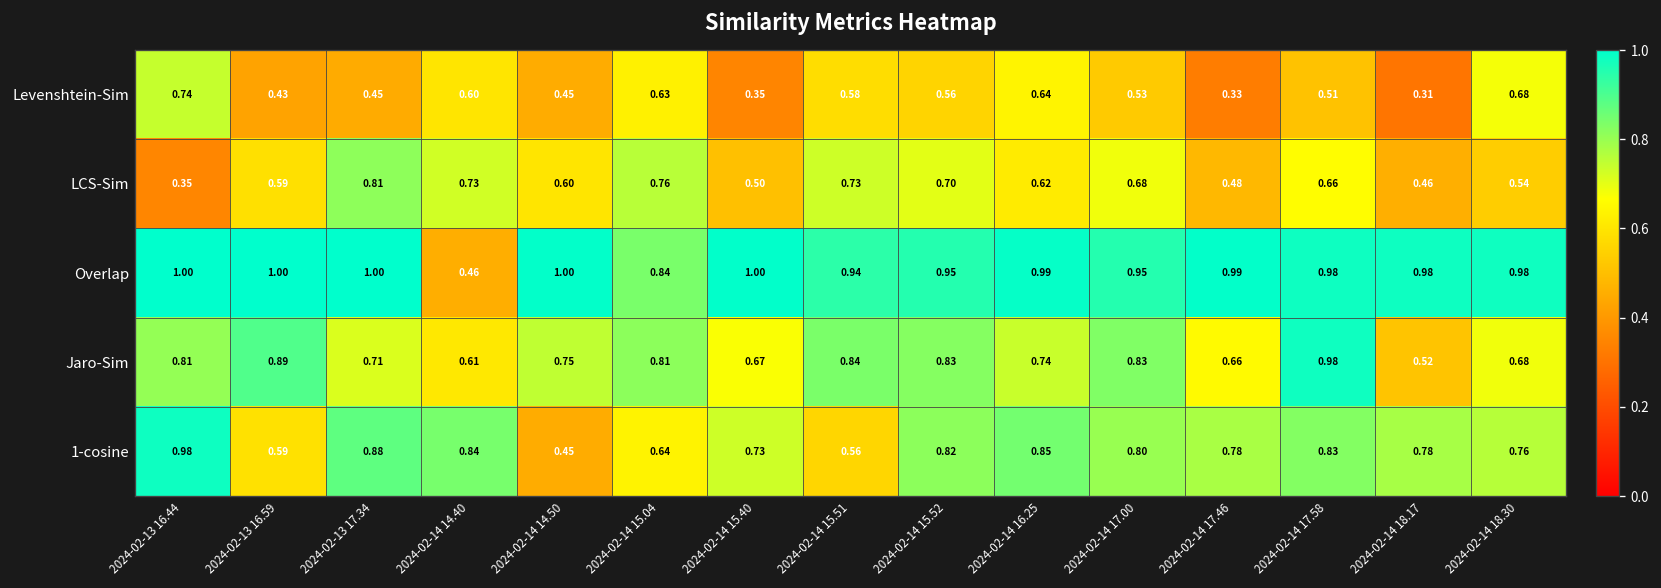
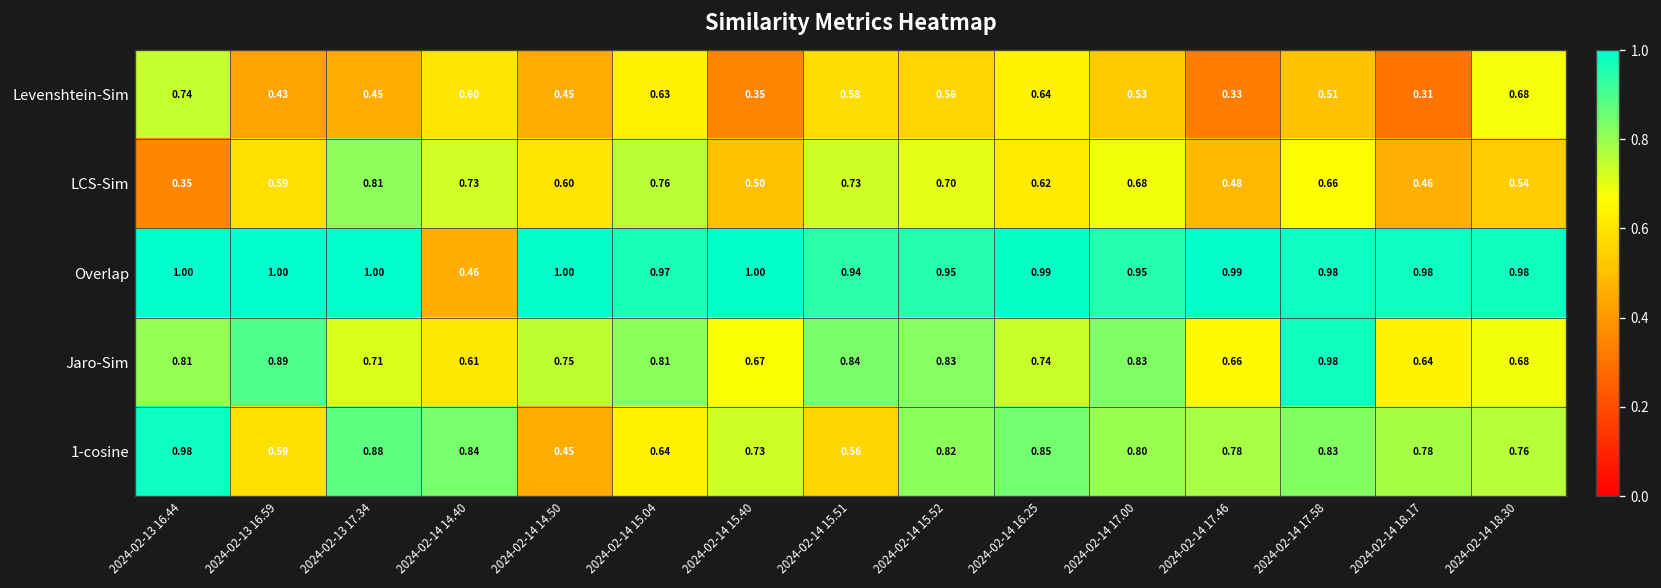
Overlap, 2024-02-14 15.04: 0.84 -> 0.97
Jaro-Sim, 2024-02-14 18.17: 0.52 -> 0.64
